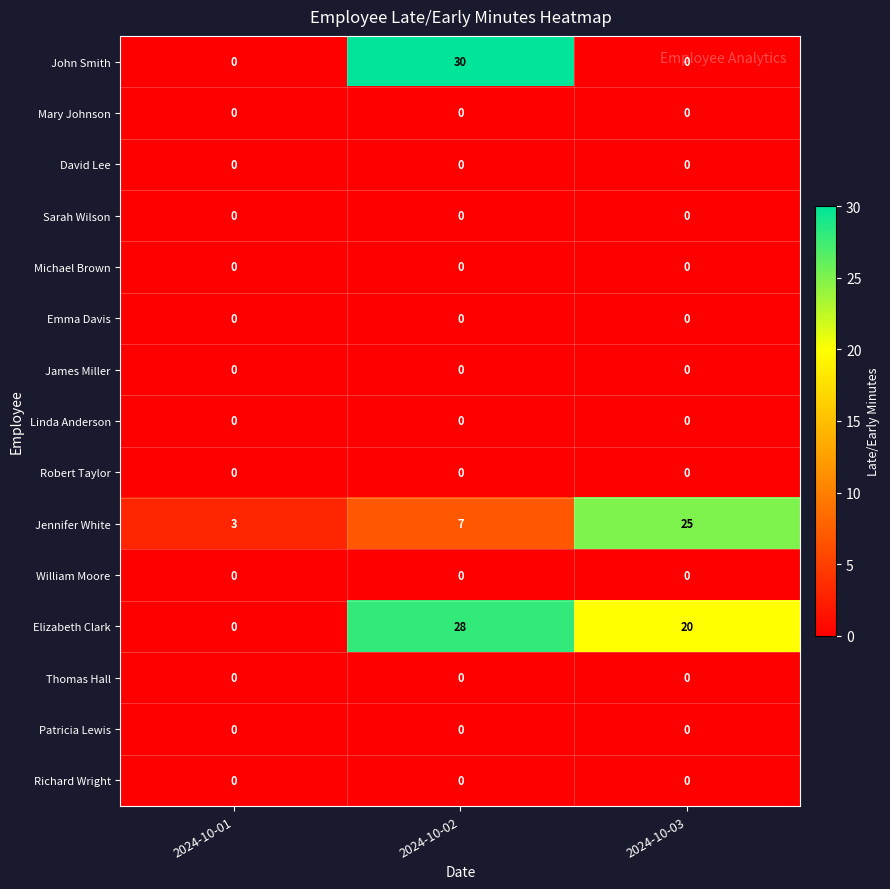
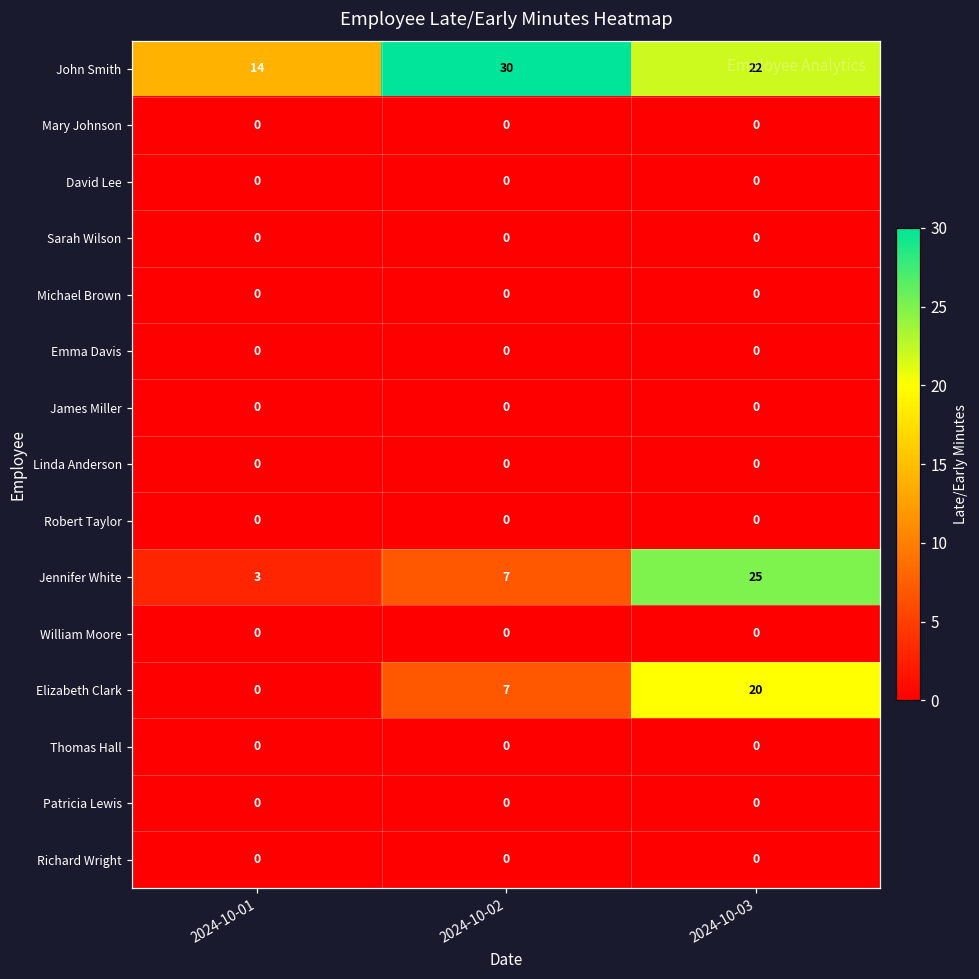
John Smith, 2024-10-01: 0 -> 14
John Smith, 2024-10-03: 0 -> 22
Elizabeth Clark, 2024-10-02: 28 -> 7
